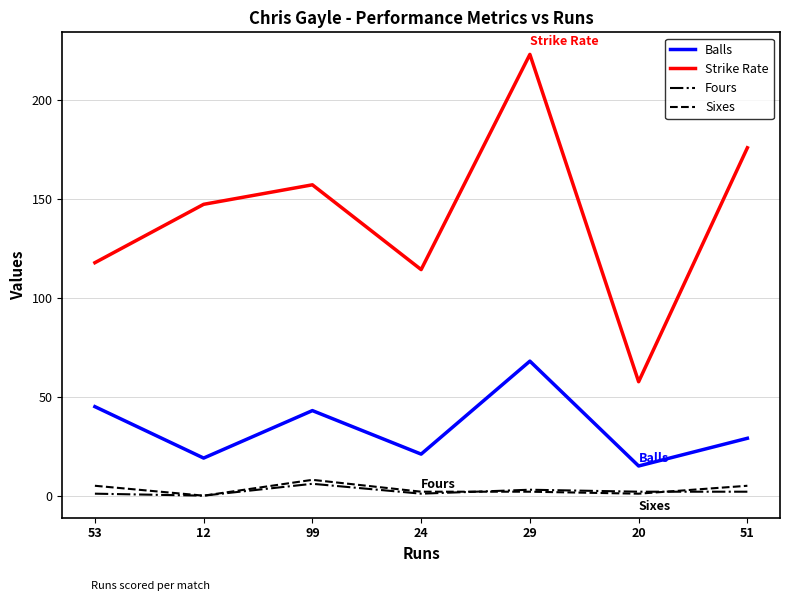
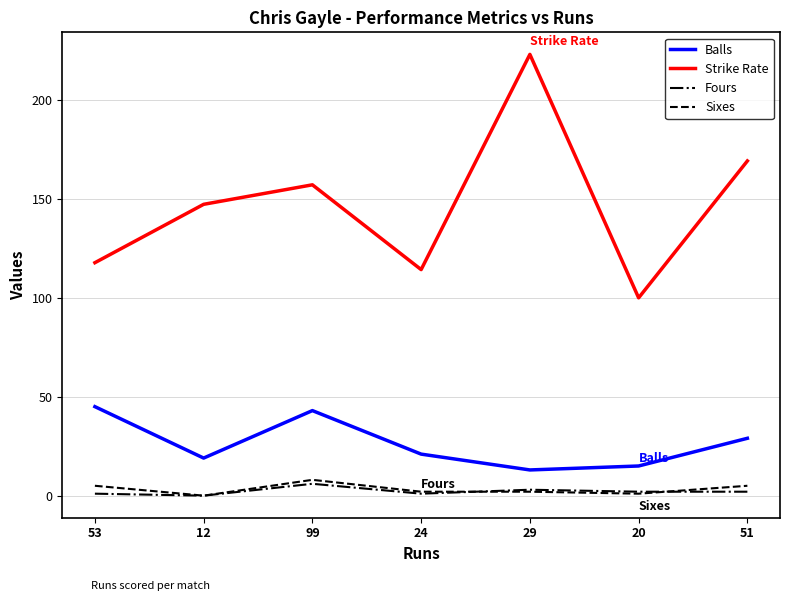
Balls, 29: 68 -> 13
Strike Rate, 20: 58 -> 100
Strike Rate, 51: 176 -> 169
